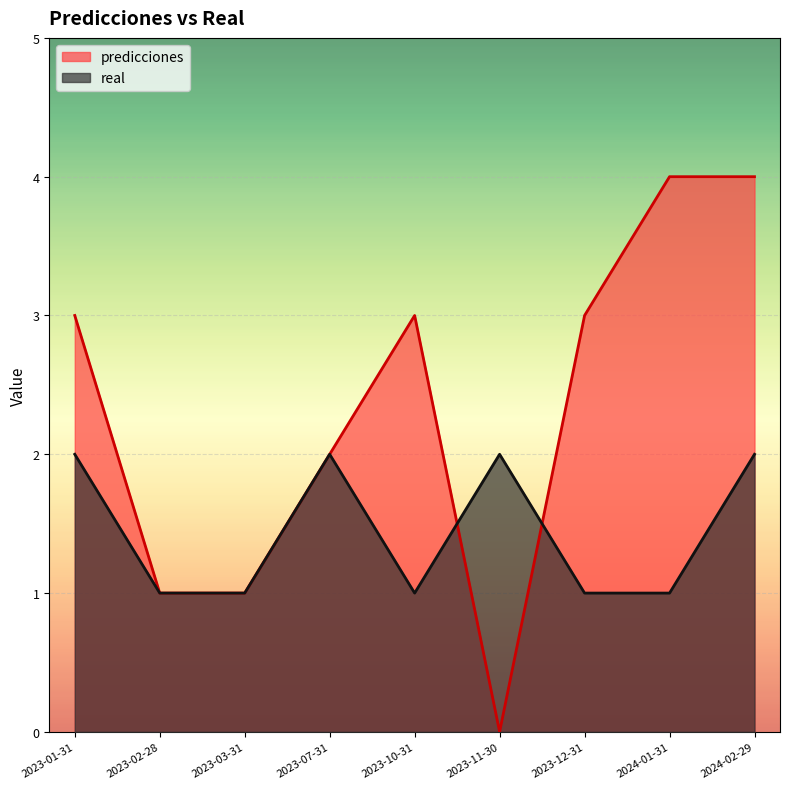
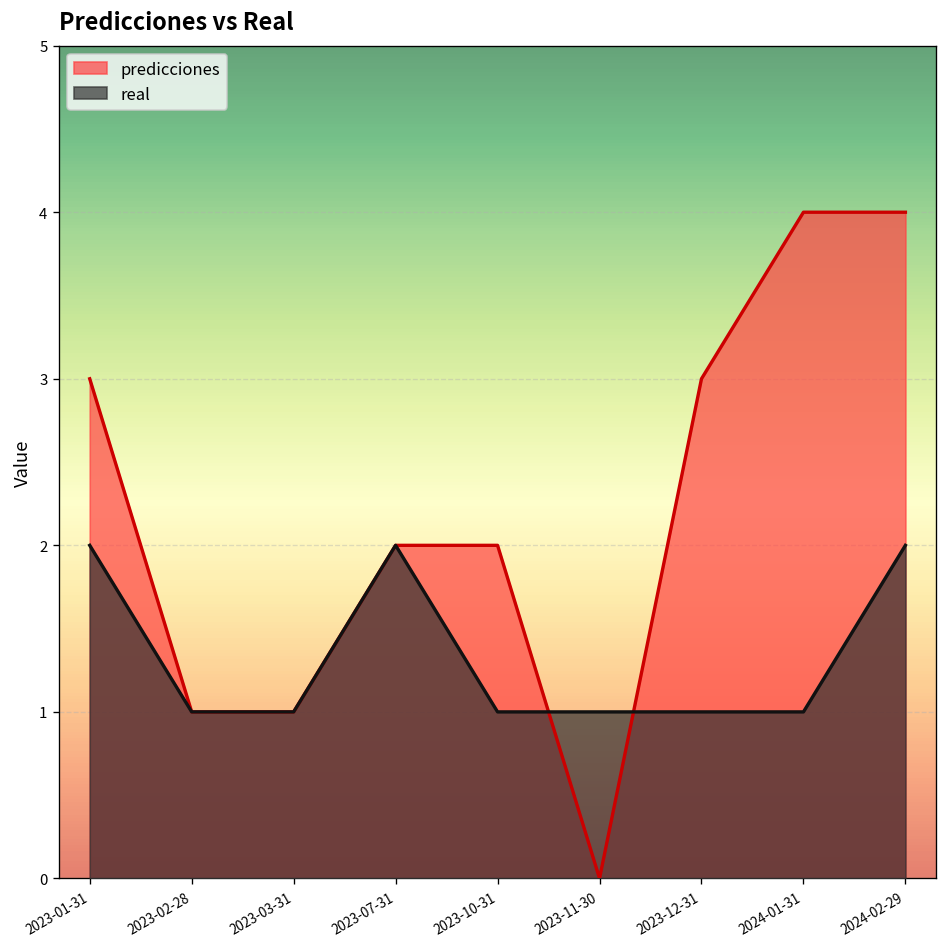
predicciones, 2023-10-31: 3 -> 2
real, 2023-11-30: 2 -> 1
